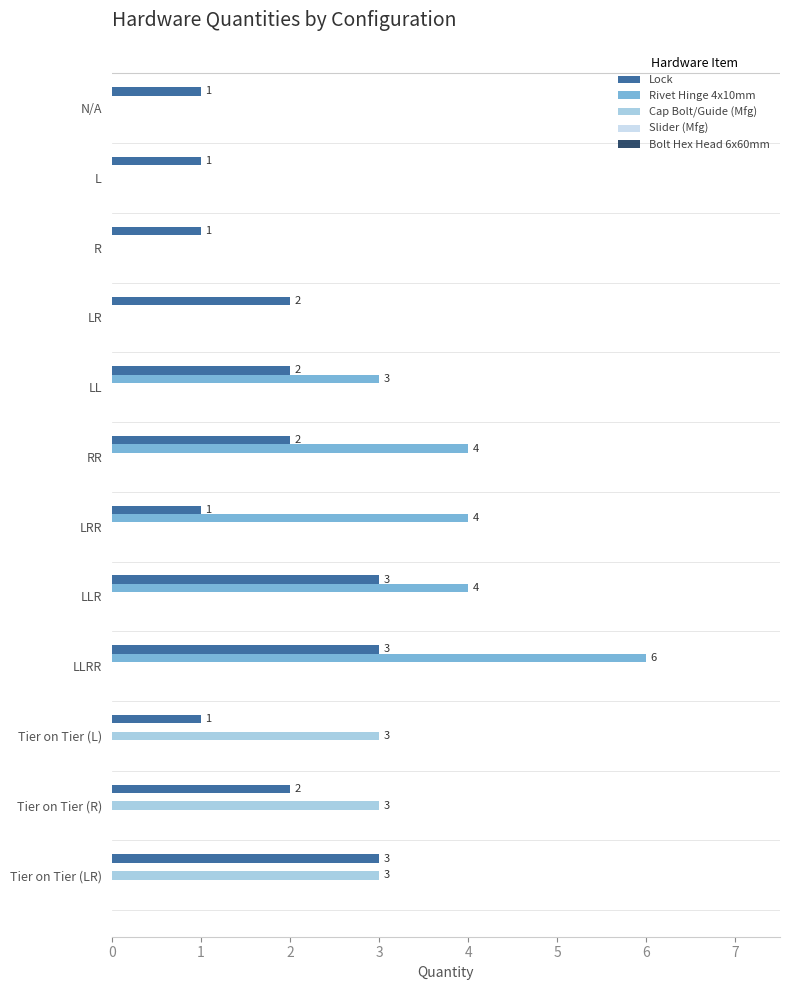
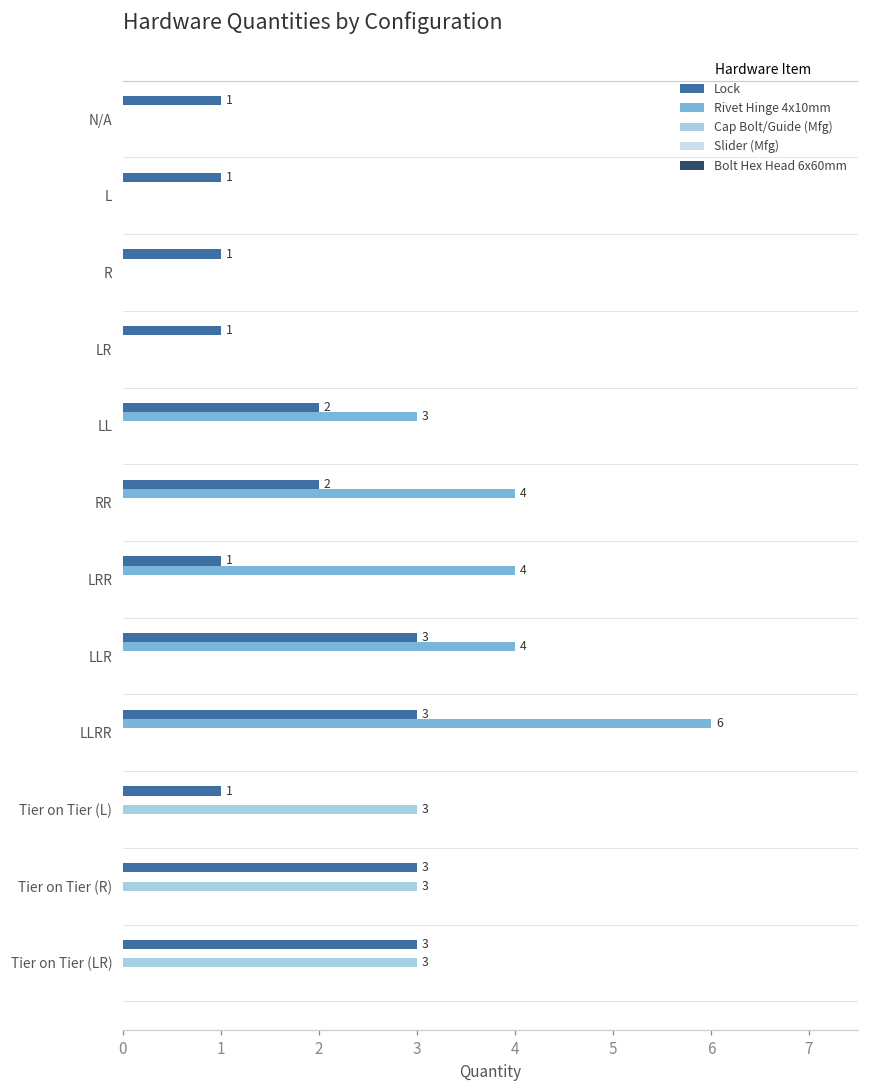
Lock, LR: 2 -> 1
Lock, Tier on Tier (R): 2 -> 3
